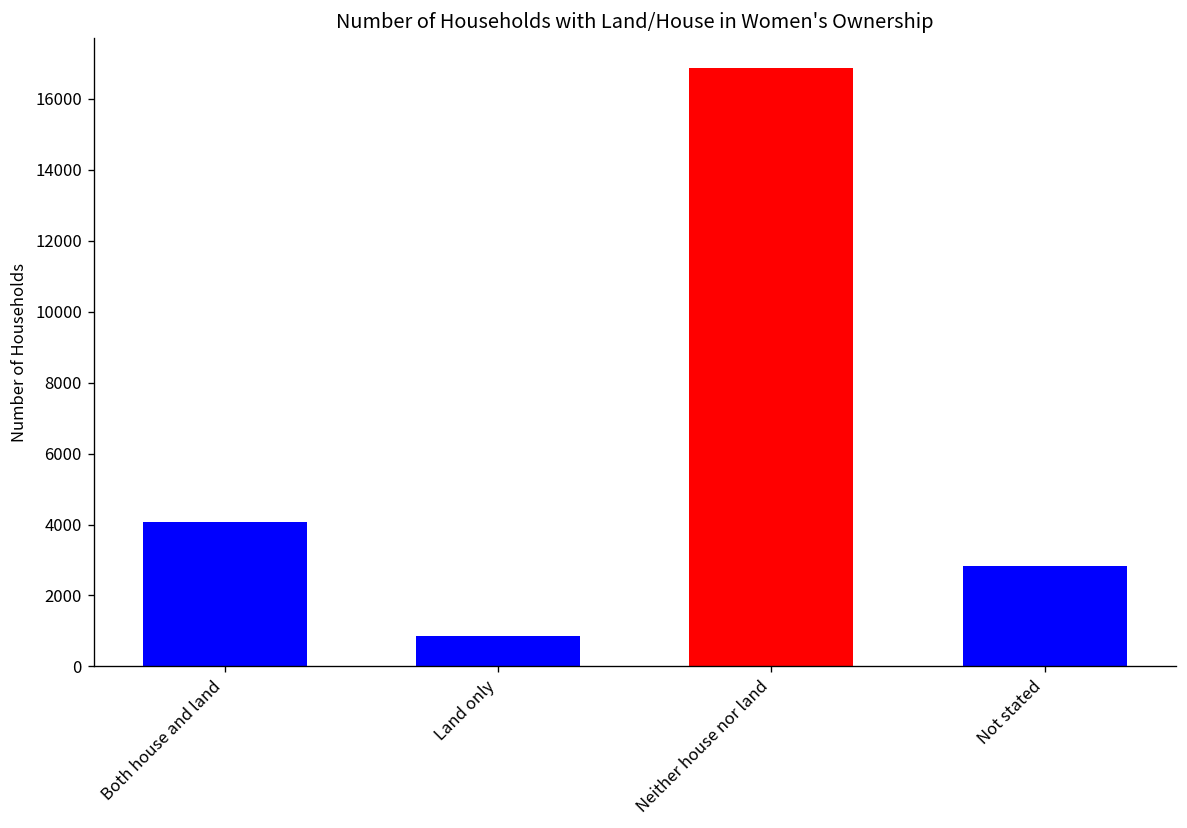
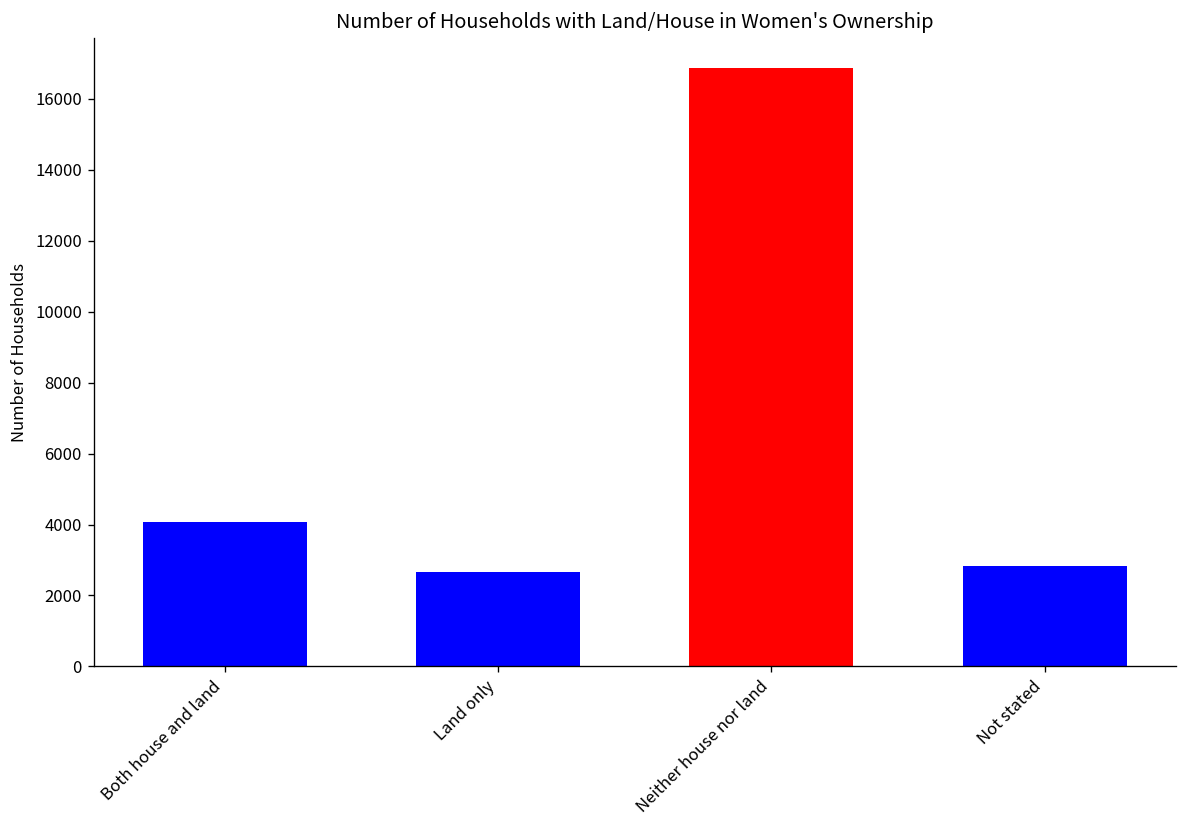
Land only: 900 -> 2700
